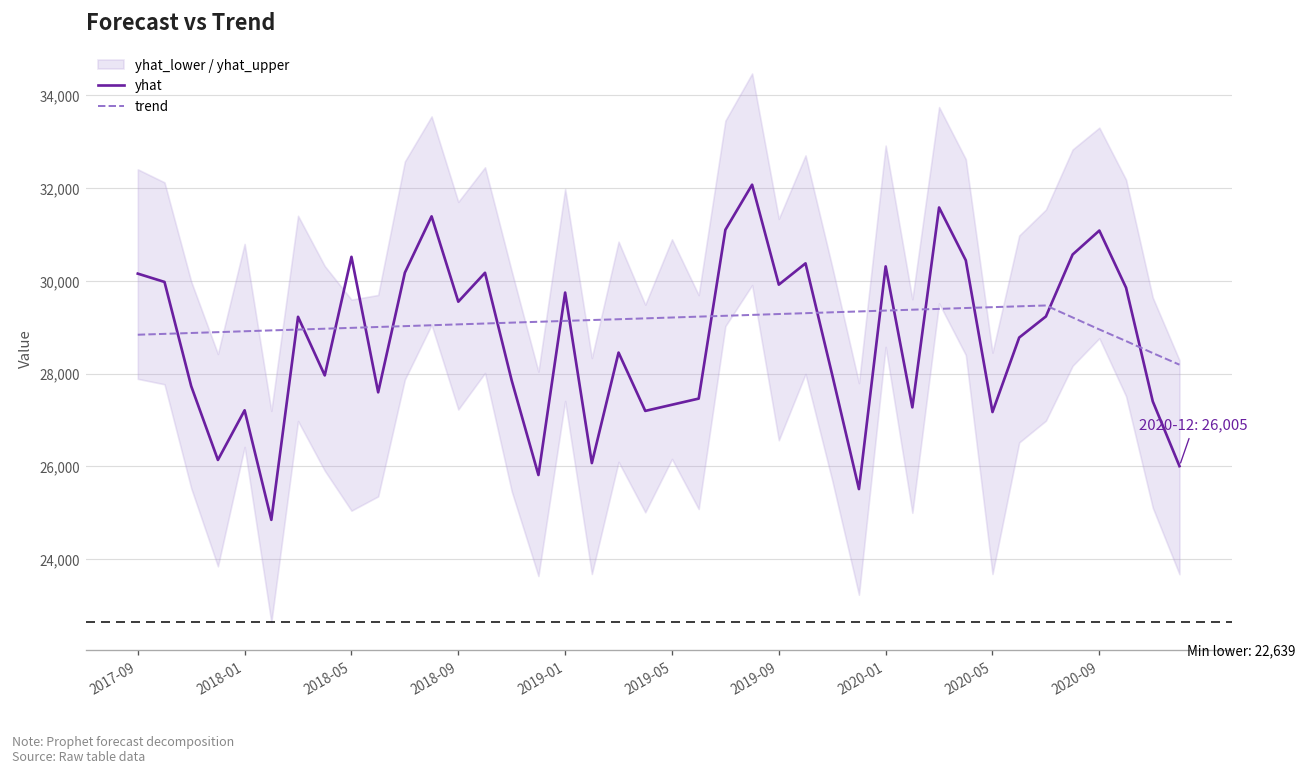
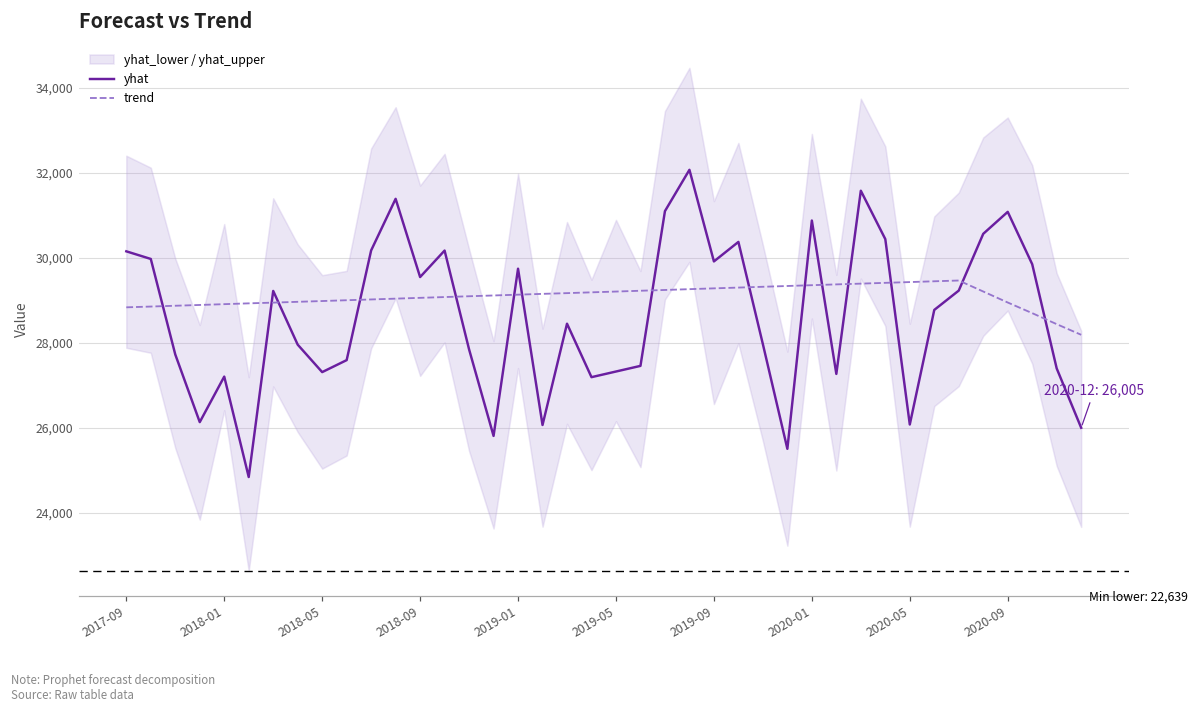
yhat, 2018-05: 30,500 -> 27,300
yhat, 2020-01: 30,300 -> 30,900
yhat, 2020-05: 27,200 -> 26,100
